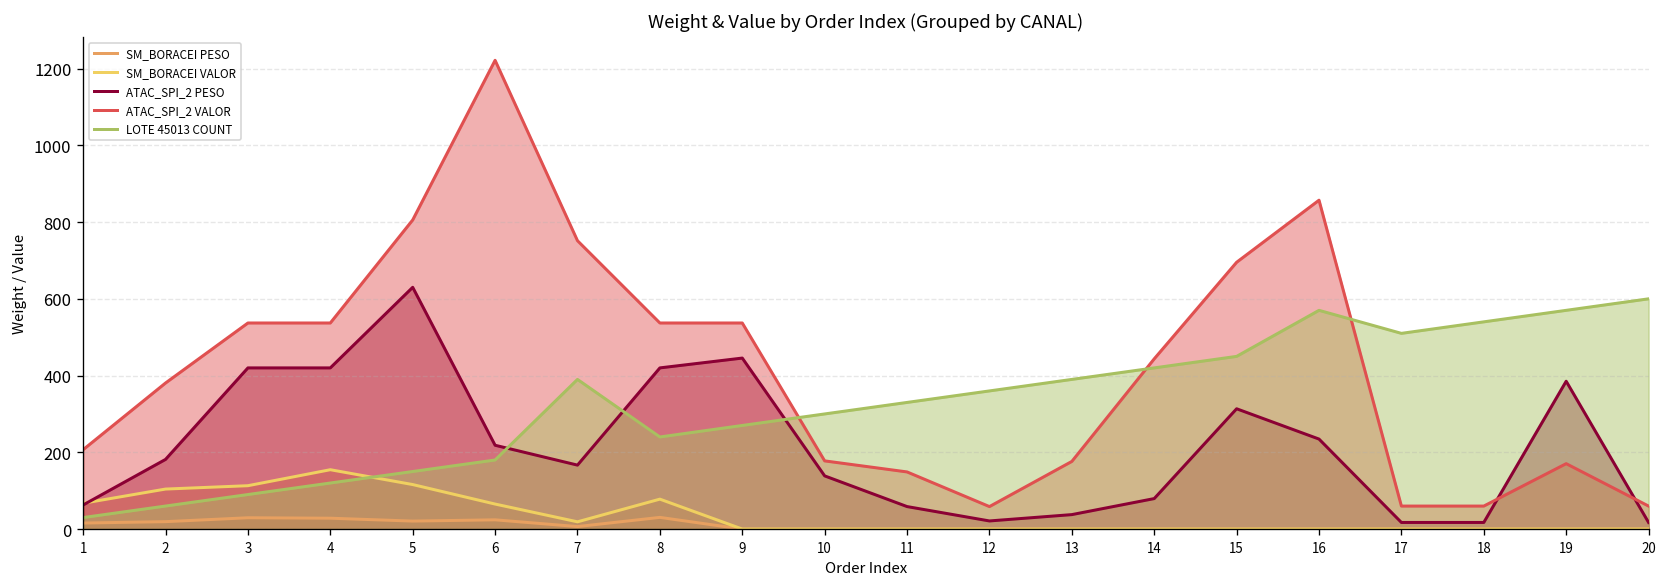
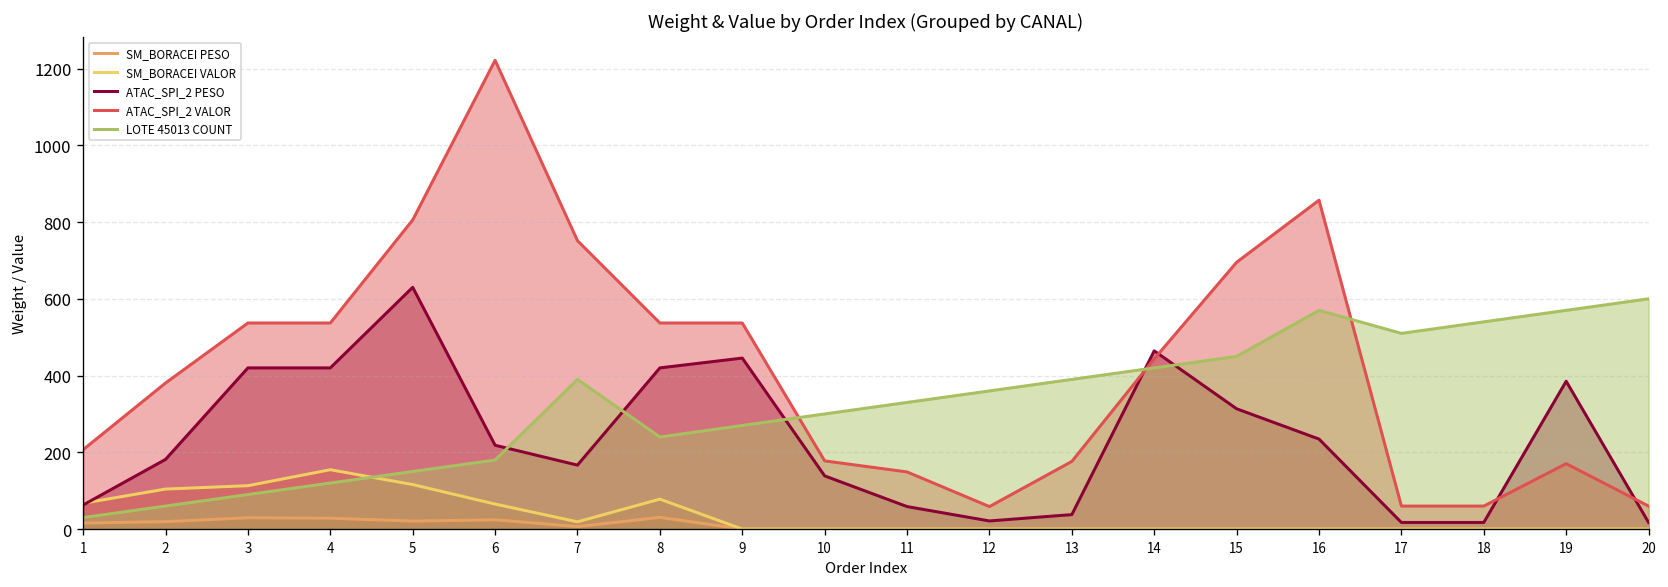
ATAC_SPI_2 PESO, 14: 80 -> 460
